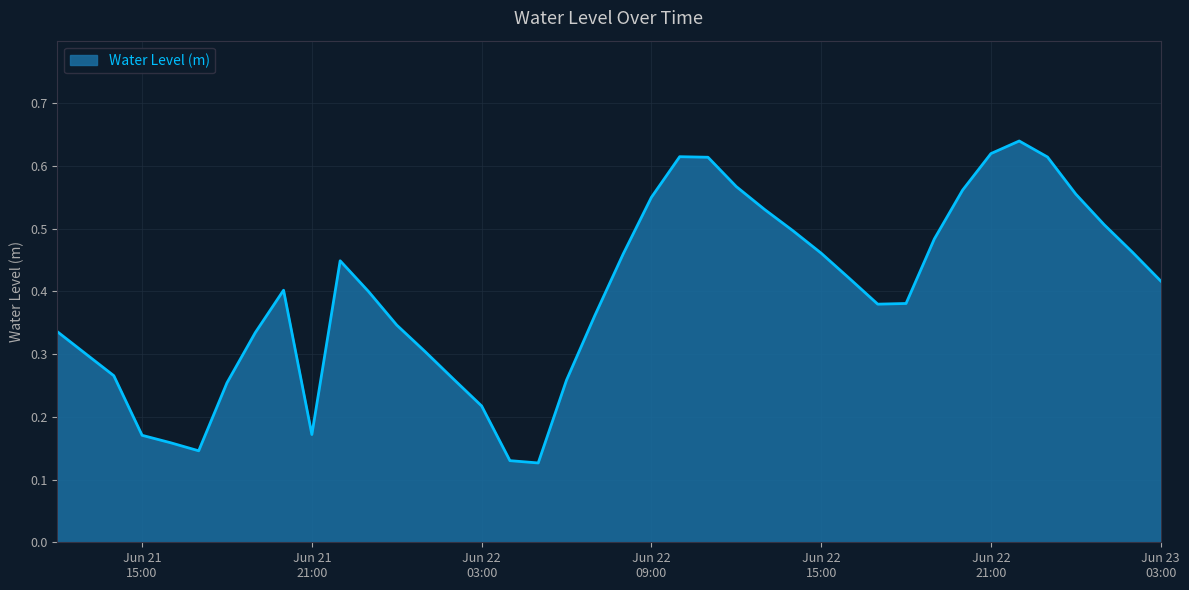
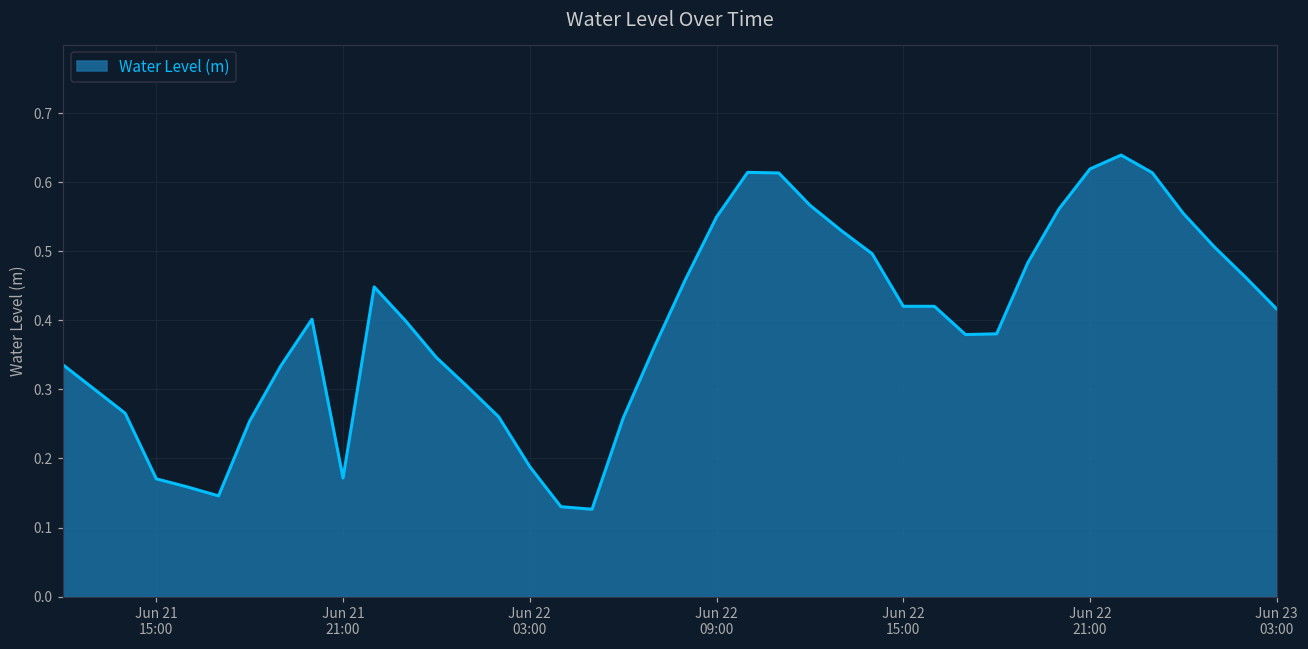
Jun 22 03:00: 0.22 -> 0.19
Jun 22 15:00: 0.46 -> 0.42
